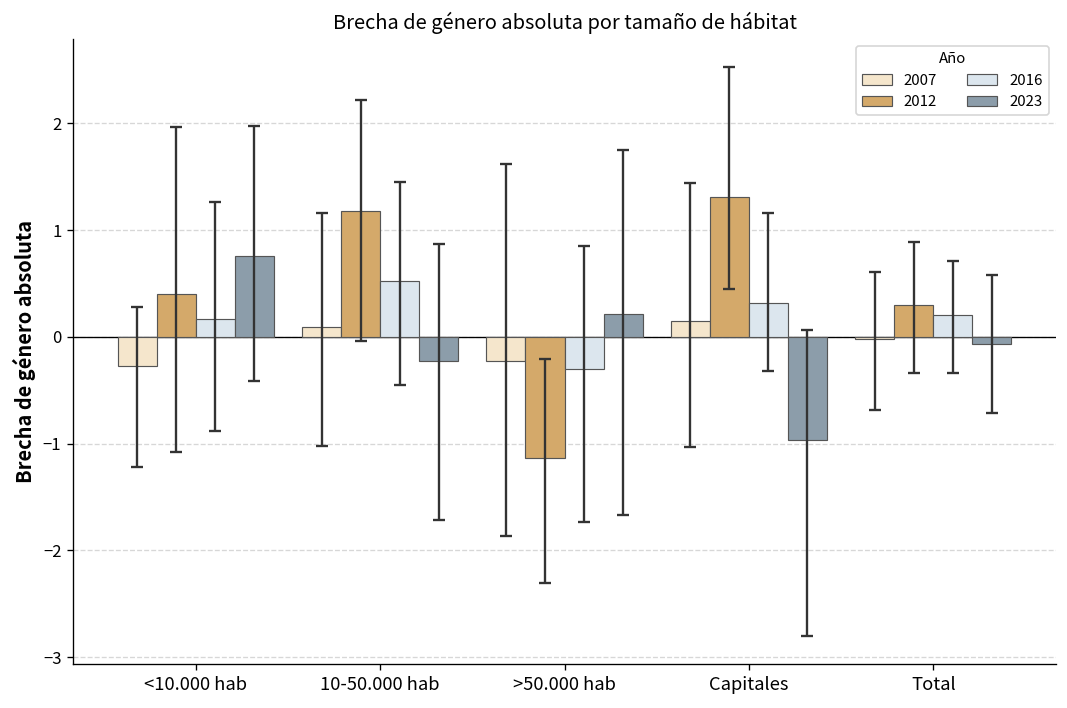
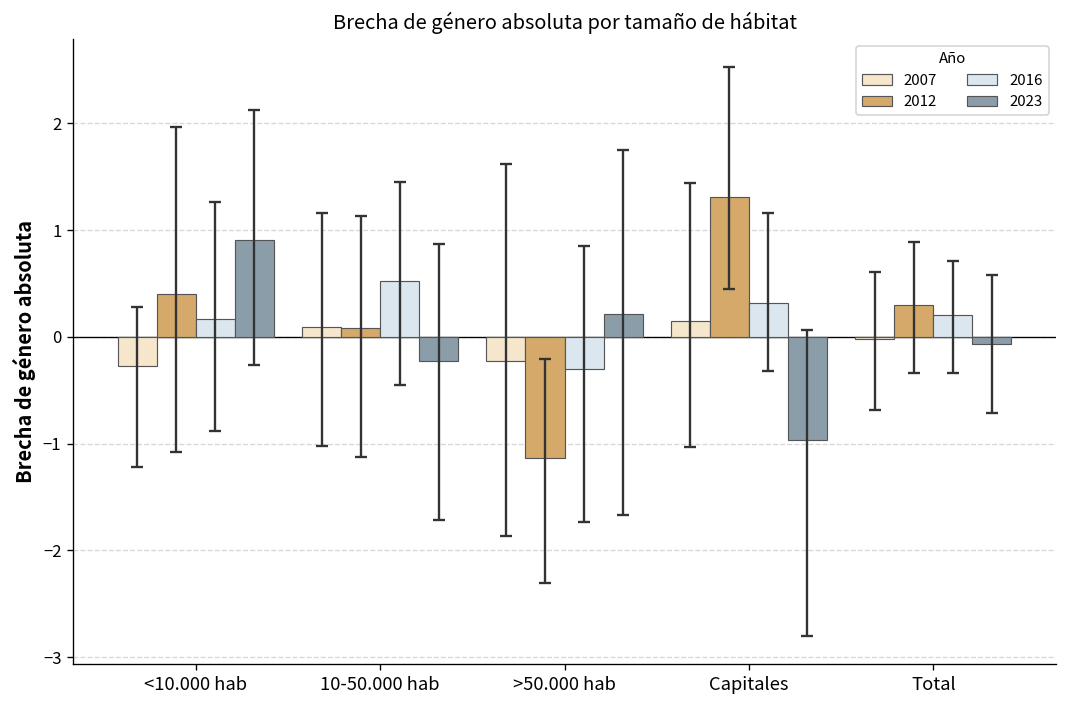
2023, <10.000 hab: 0.8 -> 0.9
2012, 10-50.000 hab: 1.2 -> 0.1
